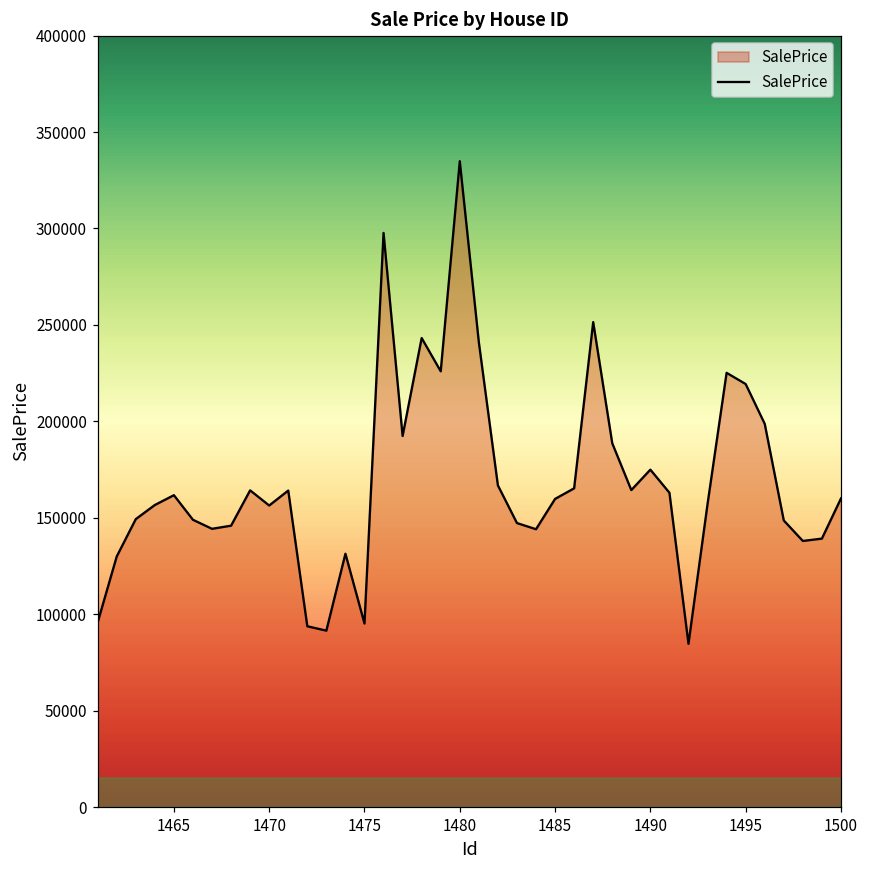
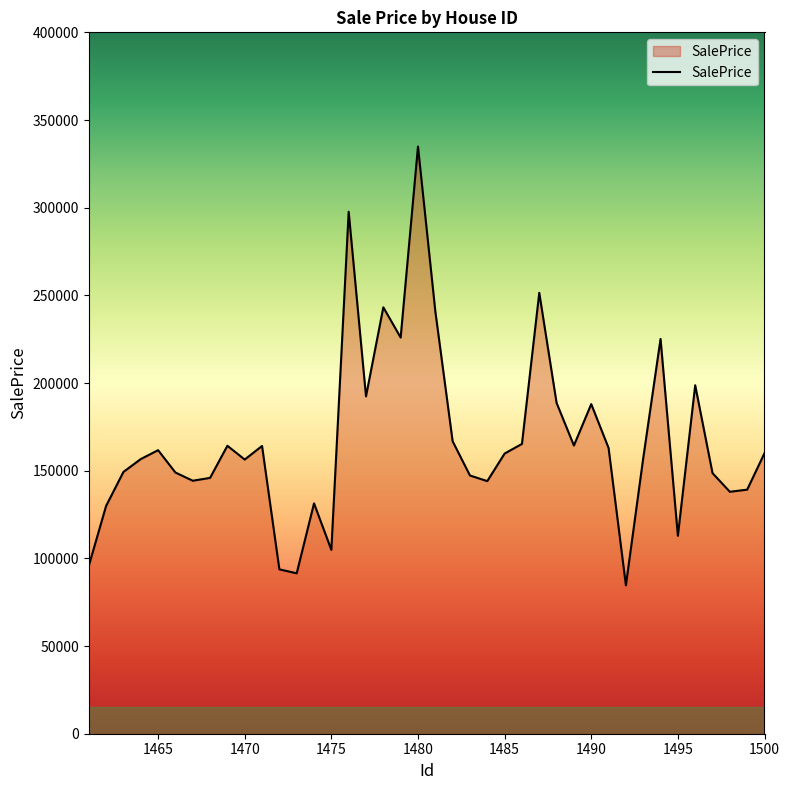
1475: 95000 -> 105000
1490: 175000 -> 188000
1495: 219000 -> 113000
